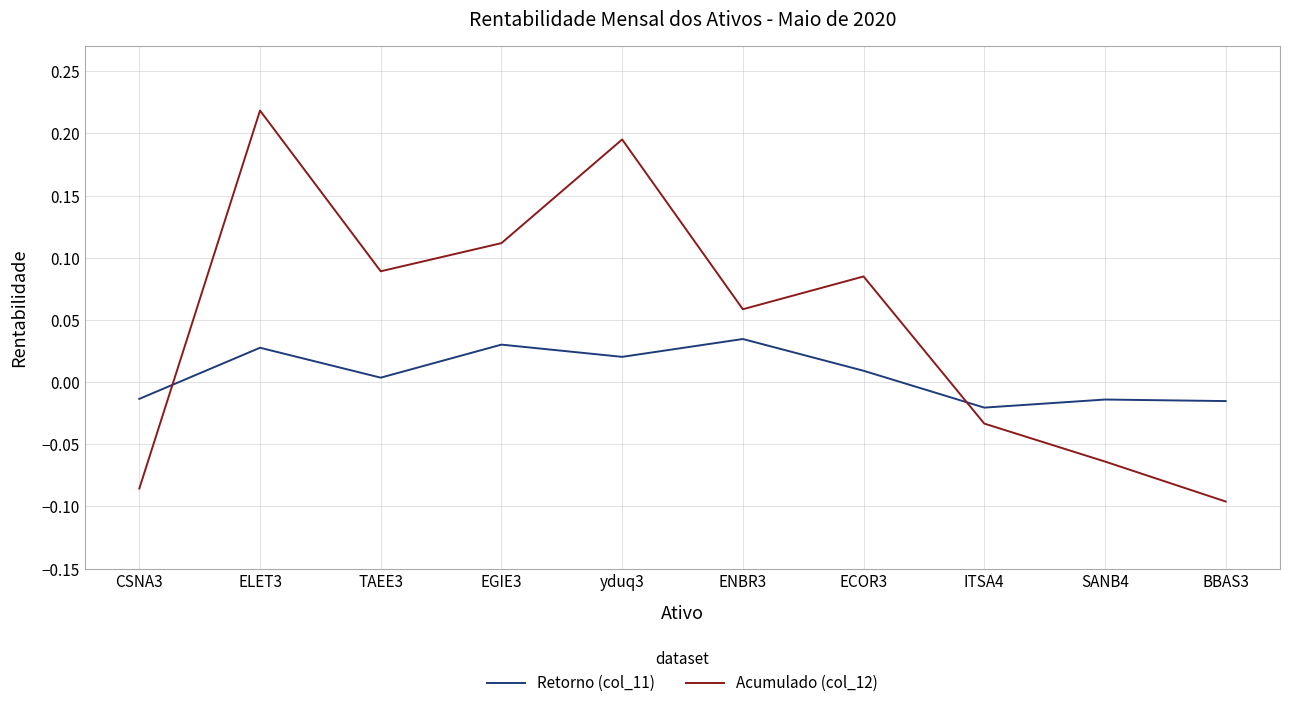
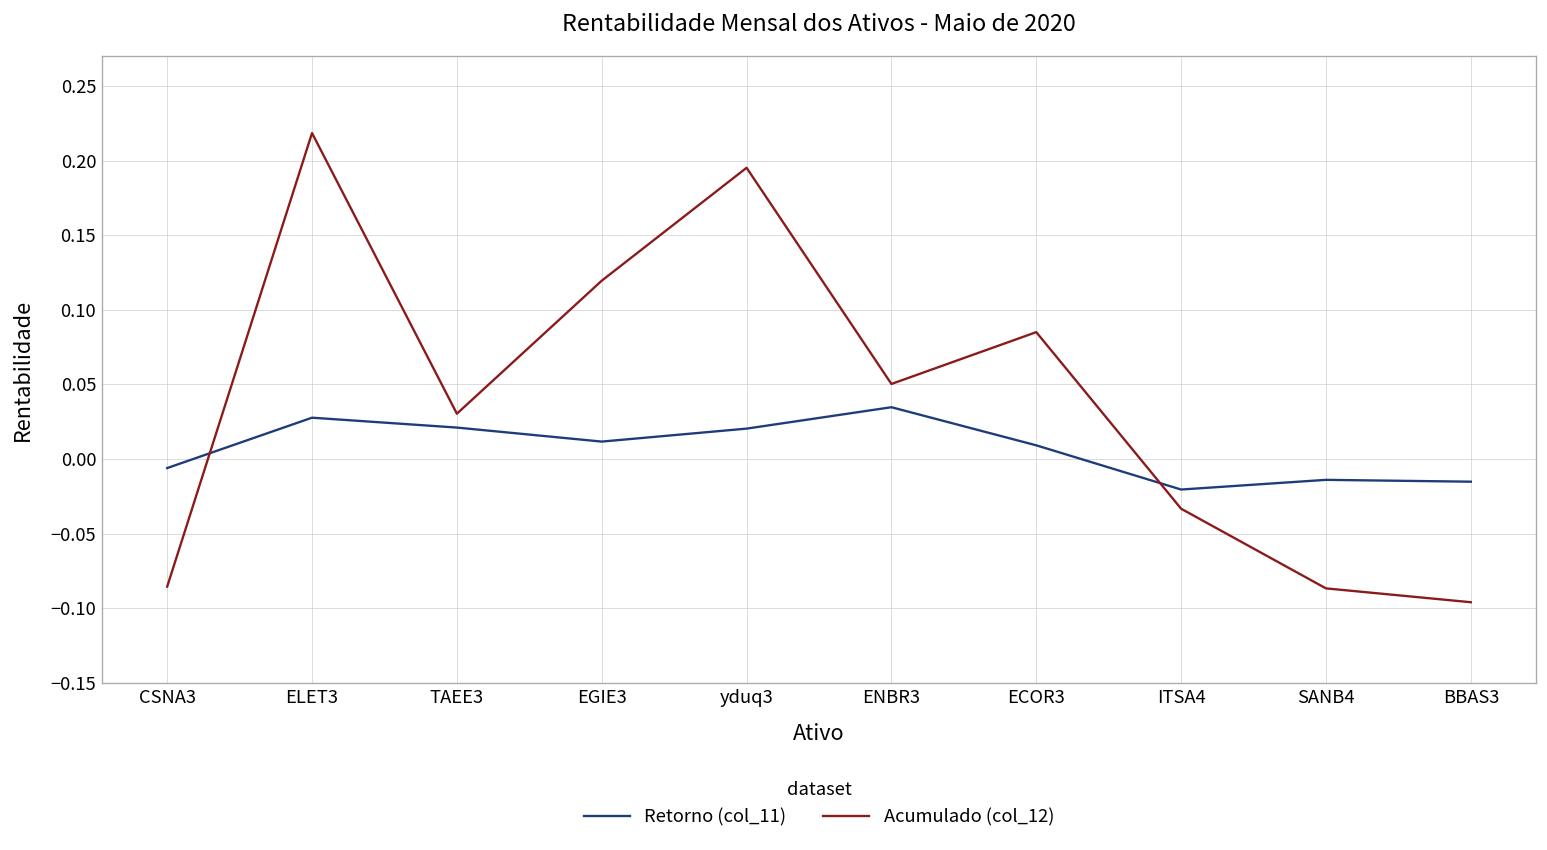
Retorno (col_11), CSNA3: -0.013 -> -0.006
Retorno (col_11), TAEE3: 0.004 -> 0.021
Acumulado (col_12), TAEE3: 0.089 -> 0.030
Retorno (col_11), EGIE3: 0.030 -> 0.012
Acumulado (col_12), EGIE3: 0.112 -> 0.119
Acumulado (col_12), ENBR3: 0.059 -> 0.050
Acumulado (col_12), SANB4: -0.064 -> -0.087
